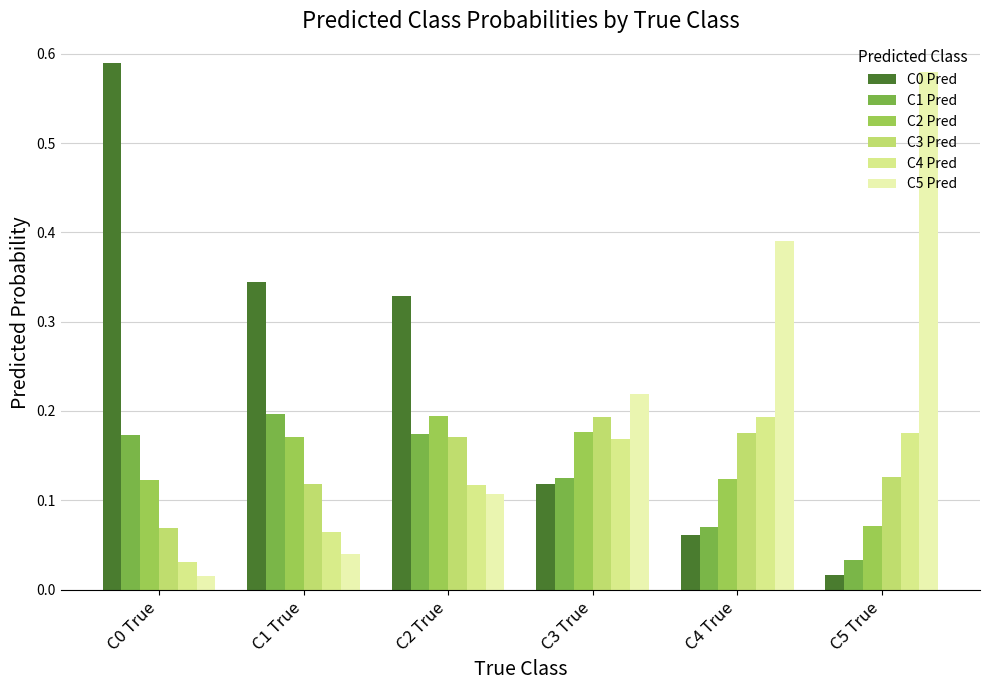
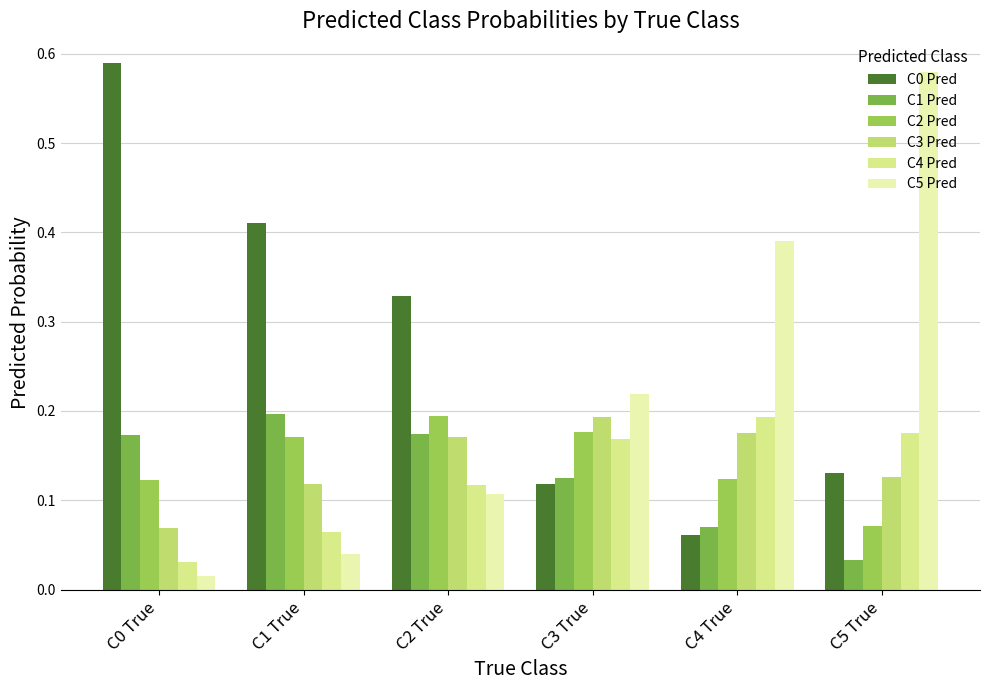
C0 Pred, C1 True: 0.34 -> 0.41
C0 Pred, C5 True: 0.02 -> 0.13
